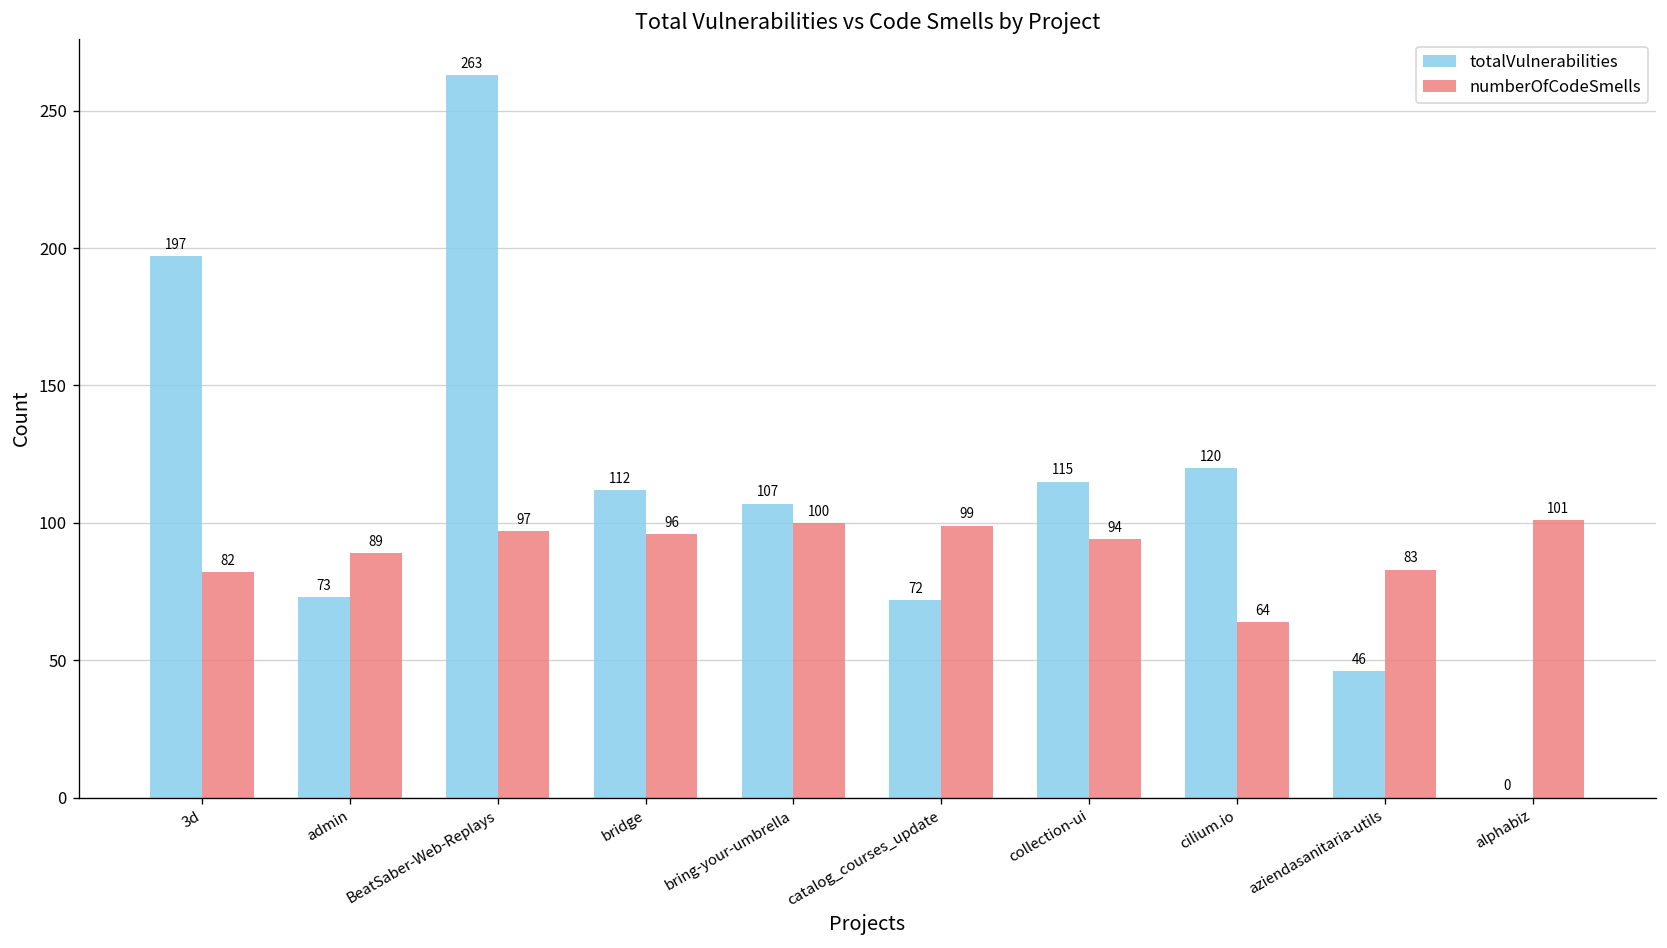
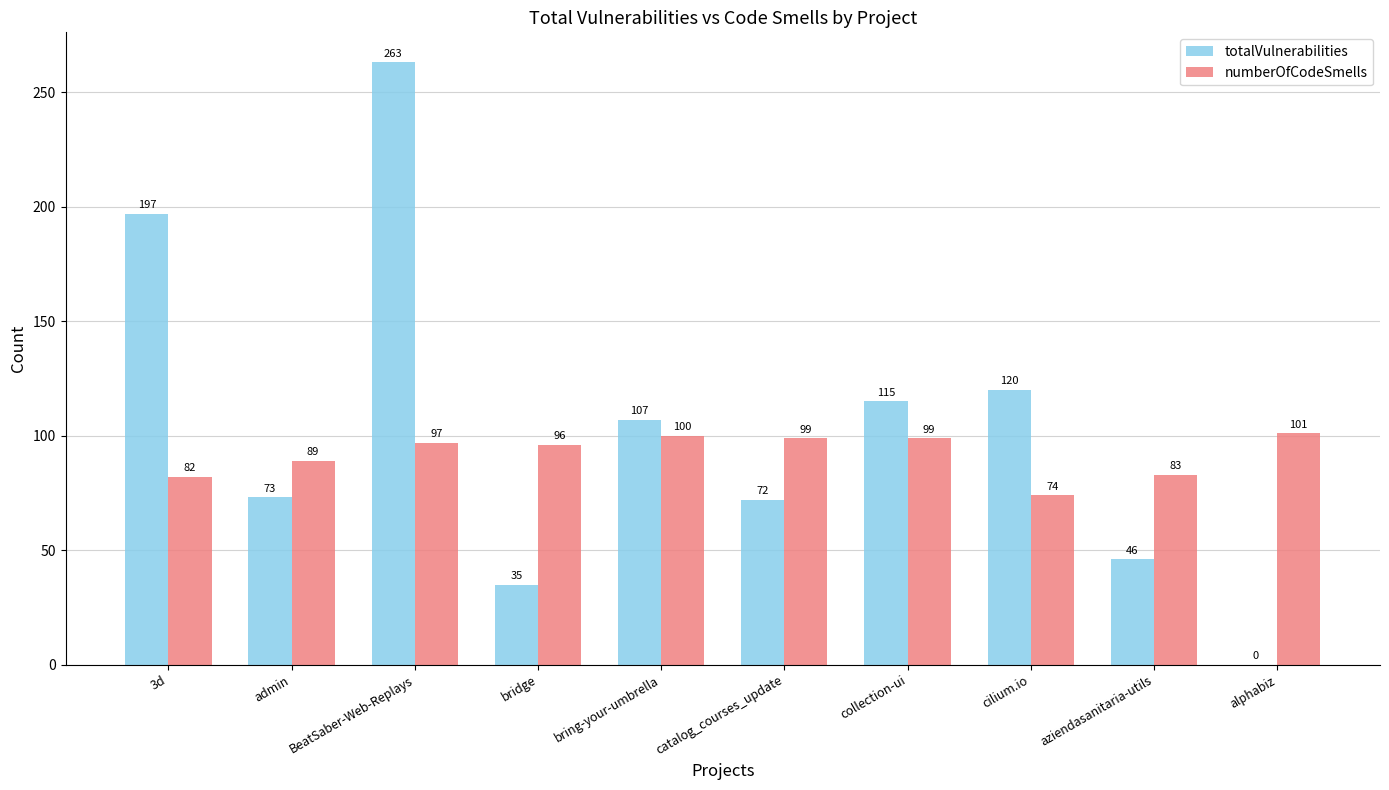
totalVulnerabilities, bridge: 112 -> 35
numberOfCodeSmells, collection-ui: 94 -> 99
numberOfCodeSmells, cilium.io: 64 -> 74
